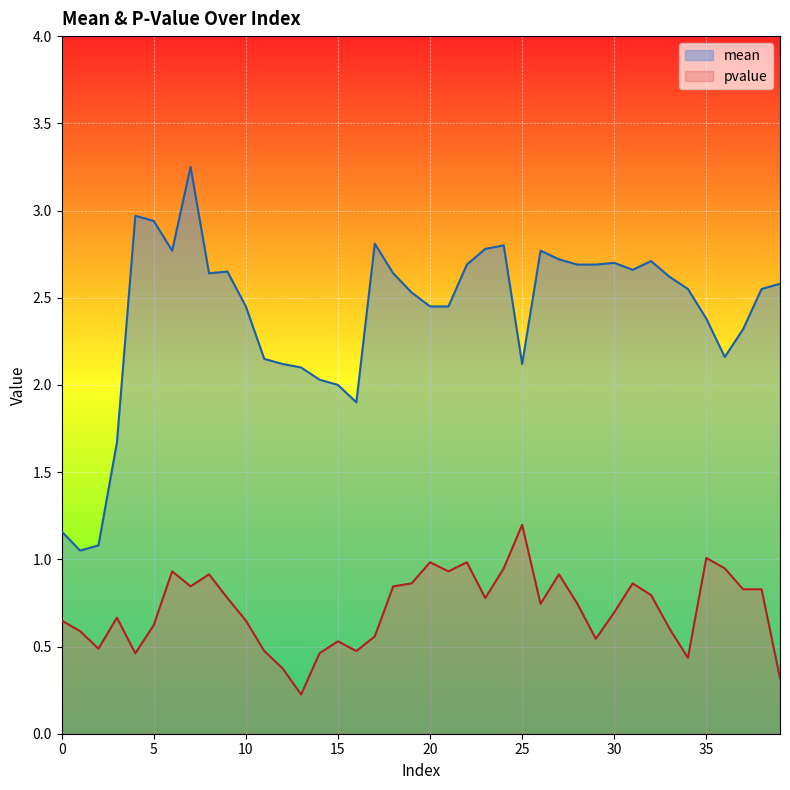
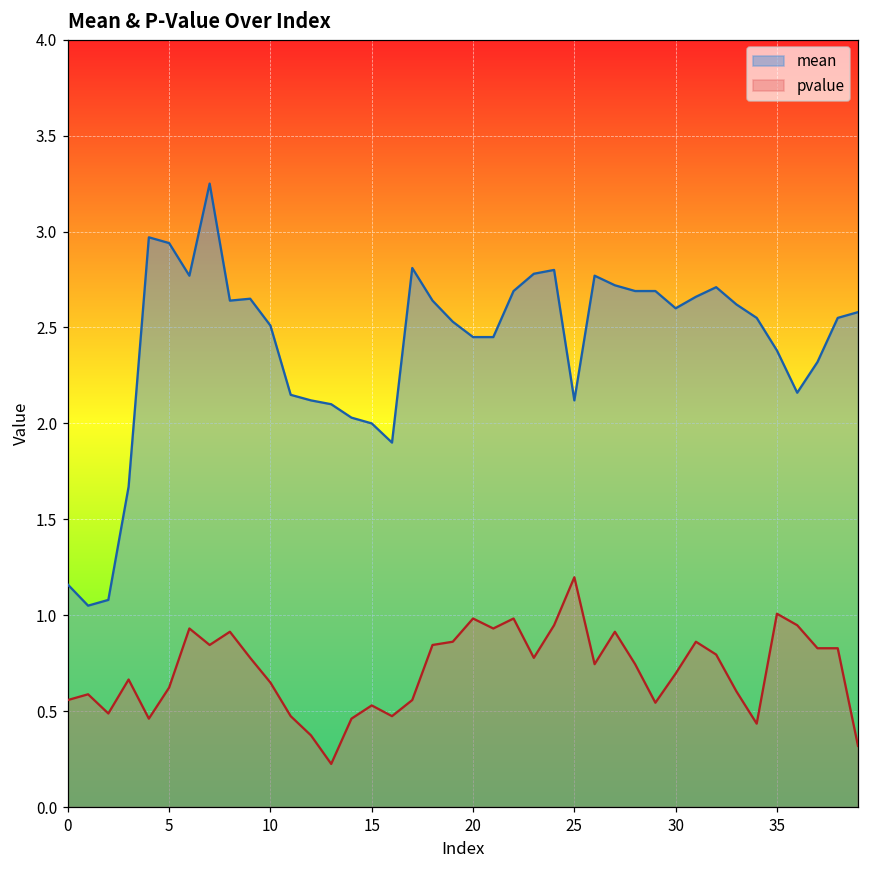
pvalue, 0: 0.65 -> 0.56
mean, 10: 2.45 -> 2.51
mean, 30: 2.7 -> 2.6
